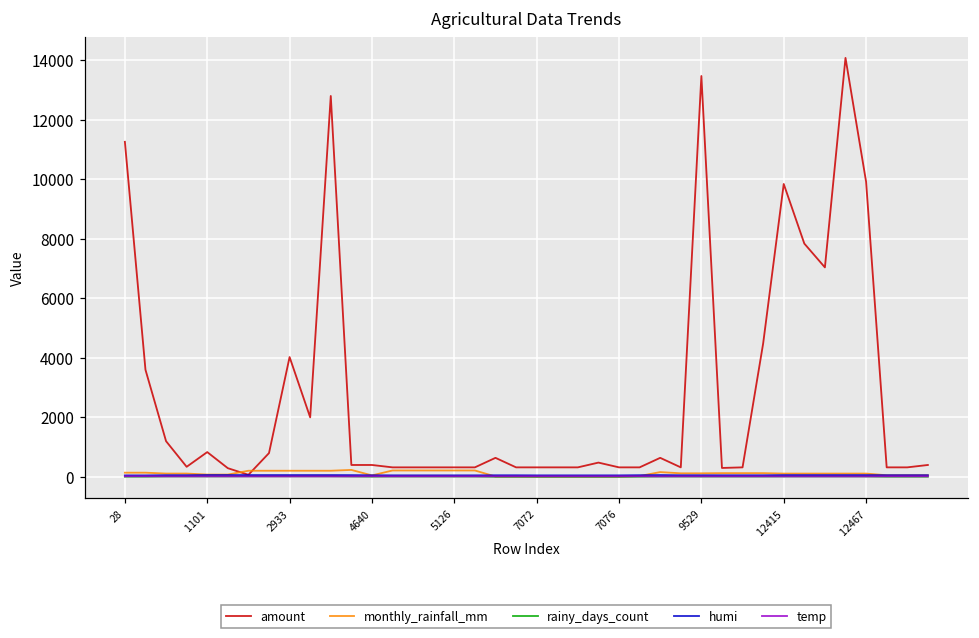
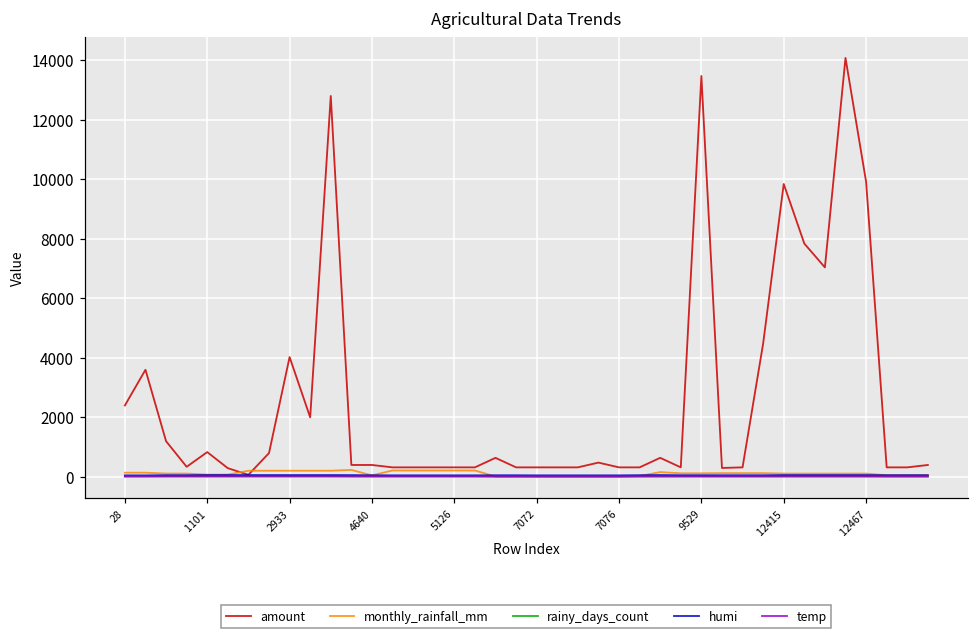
amount, 28: 11300 -> 2400
